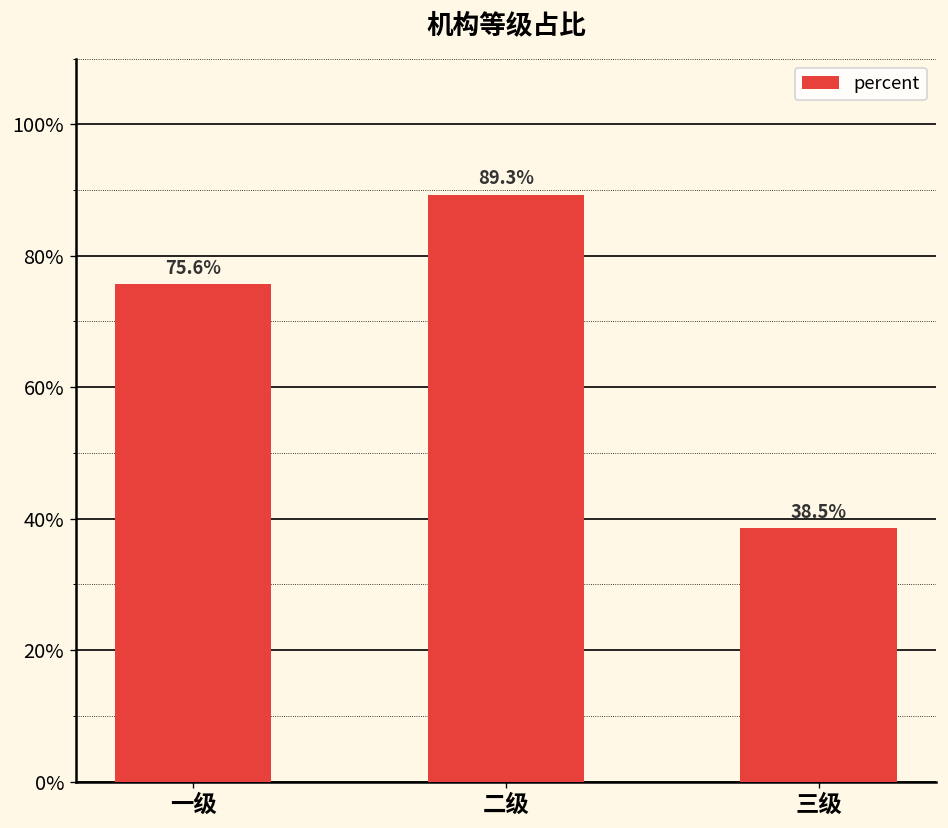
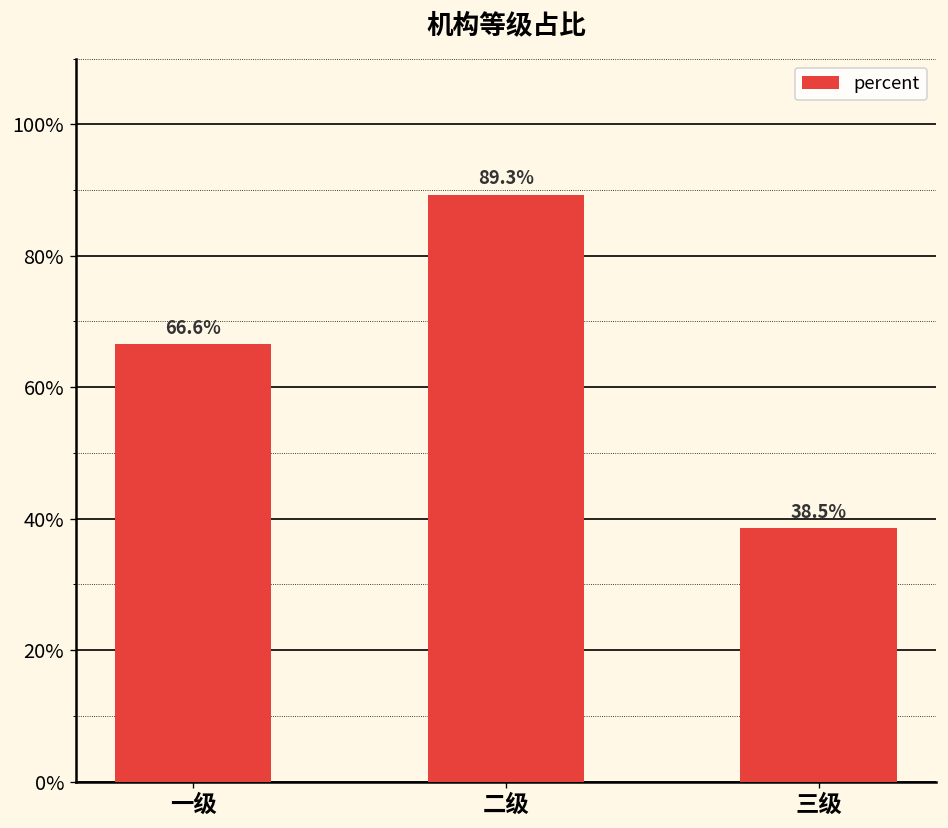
一级: 75.6% -> 66.6%
